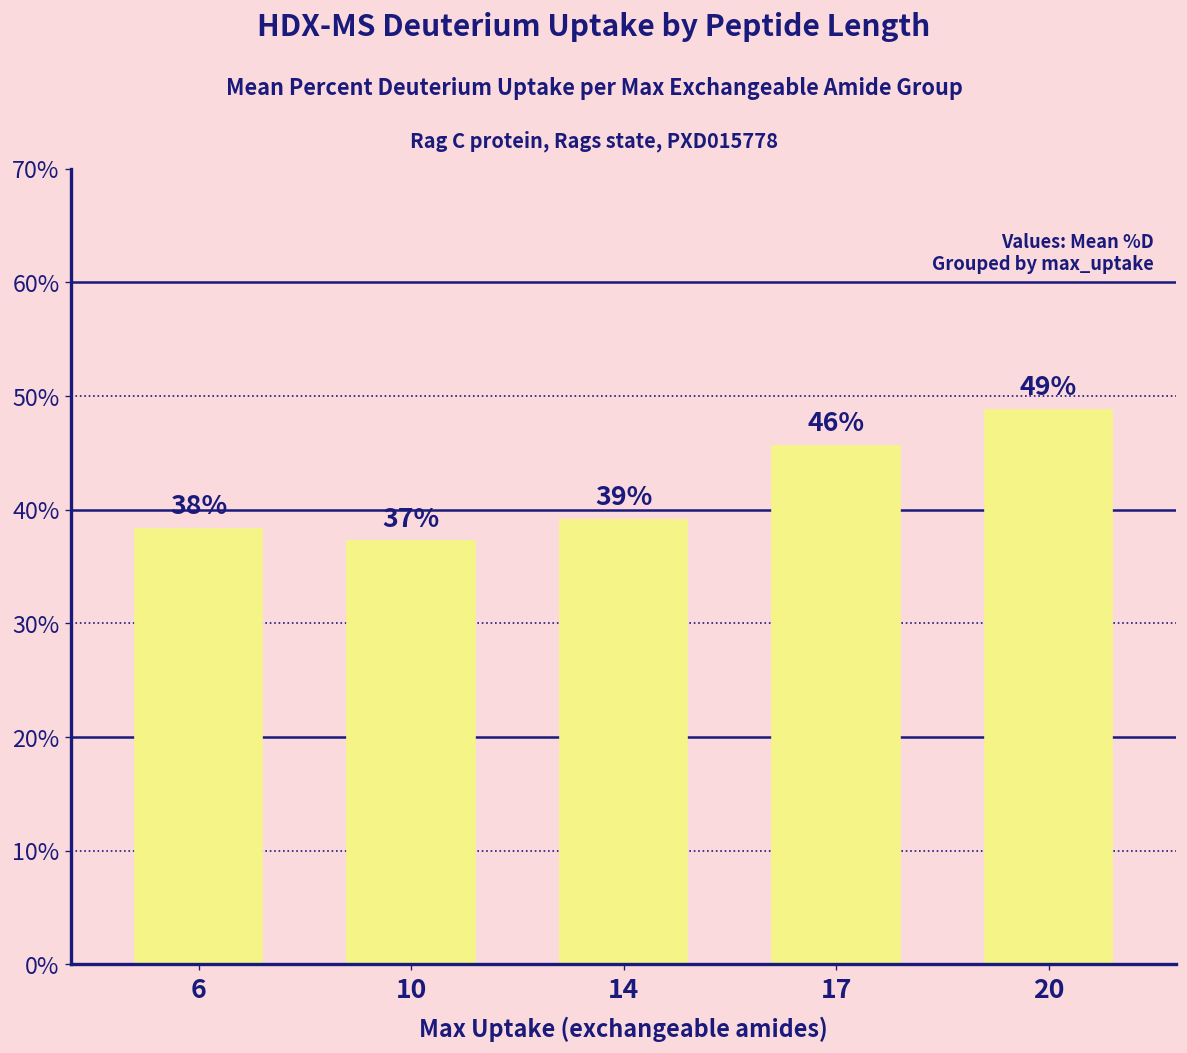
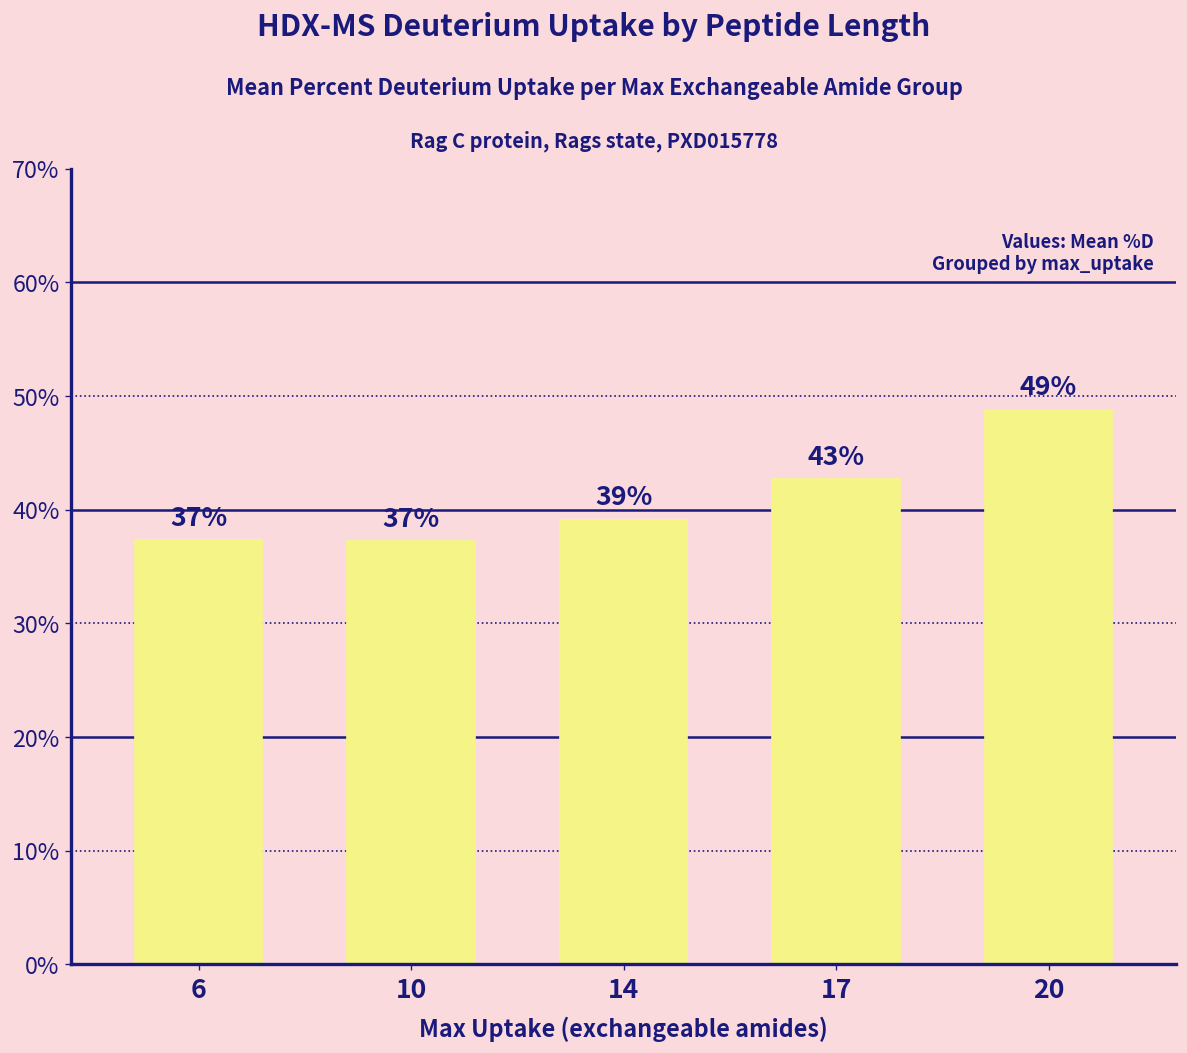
6: 38% -> 37%
17: 46% -> 43%
